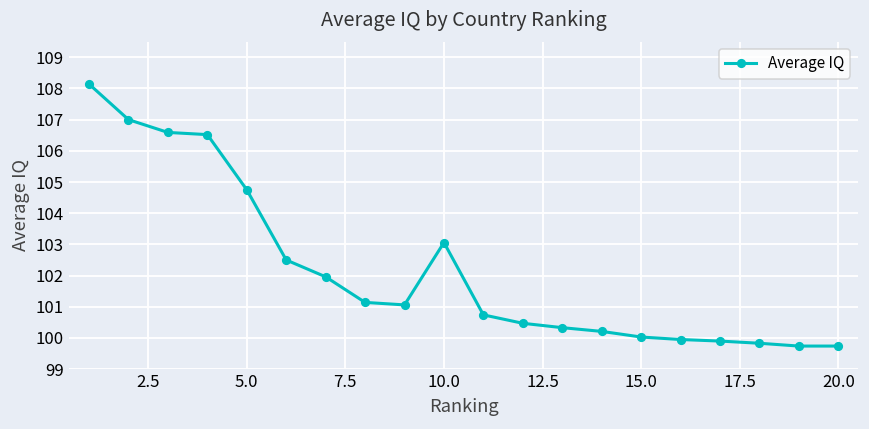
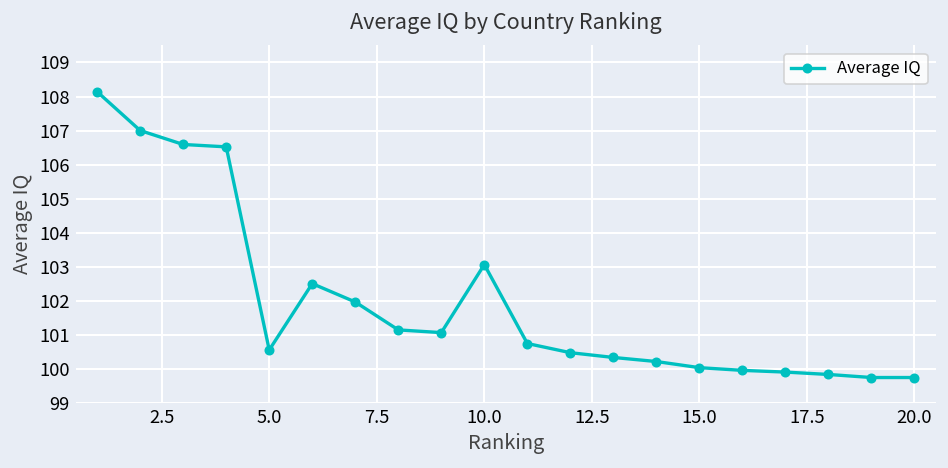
5.0: 104.8 -> 100.6
